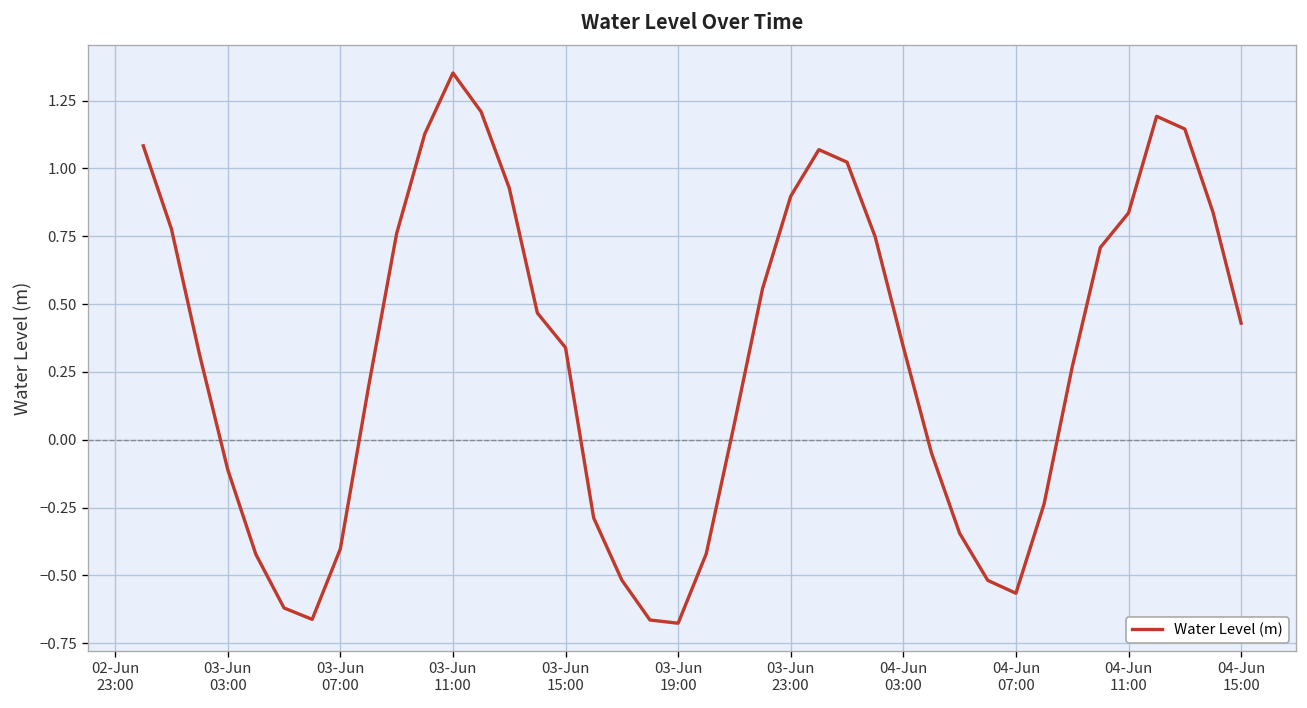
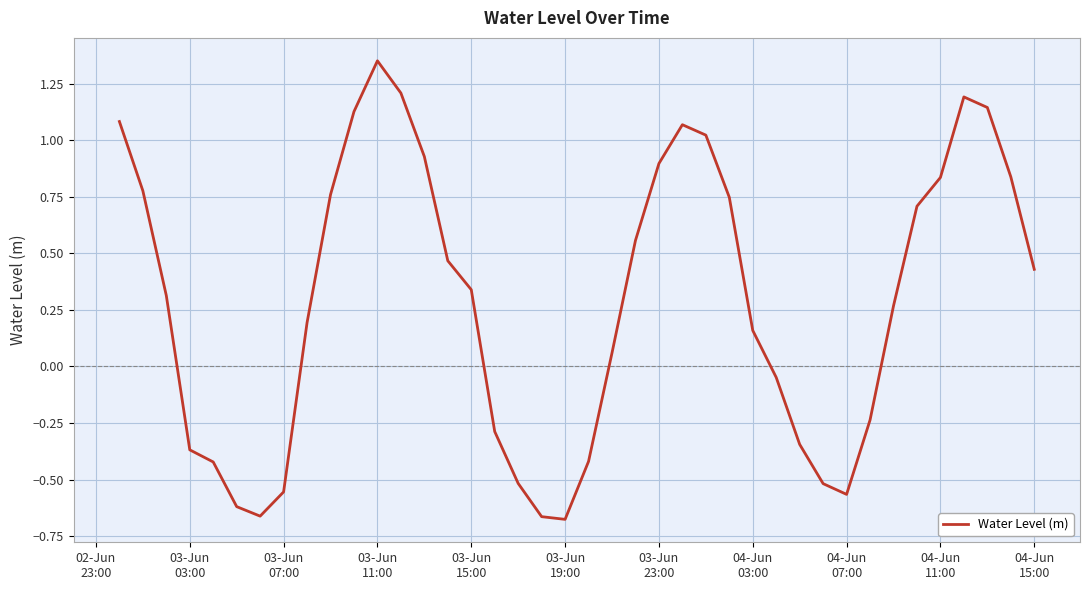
03-Jun 03:00: -0.11 -> -0.37
03-Jun 07:00: -0.40 -> -0.55
04-Jun 03:00: 0.34 -> 0.16
